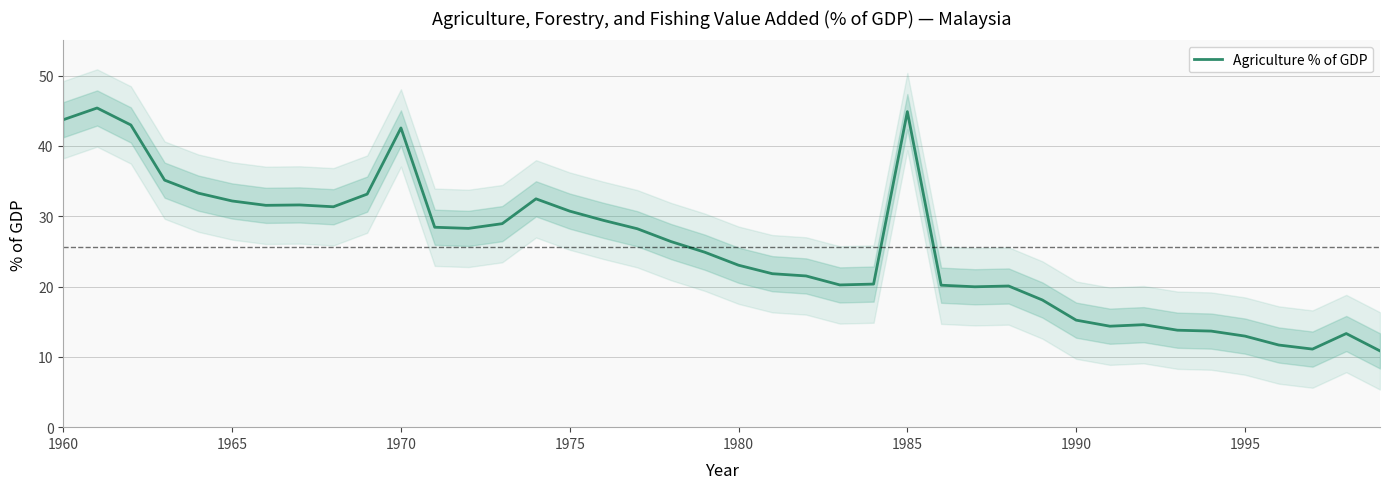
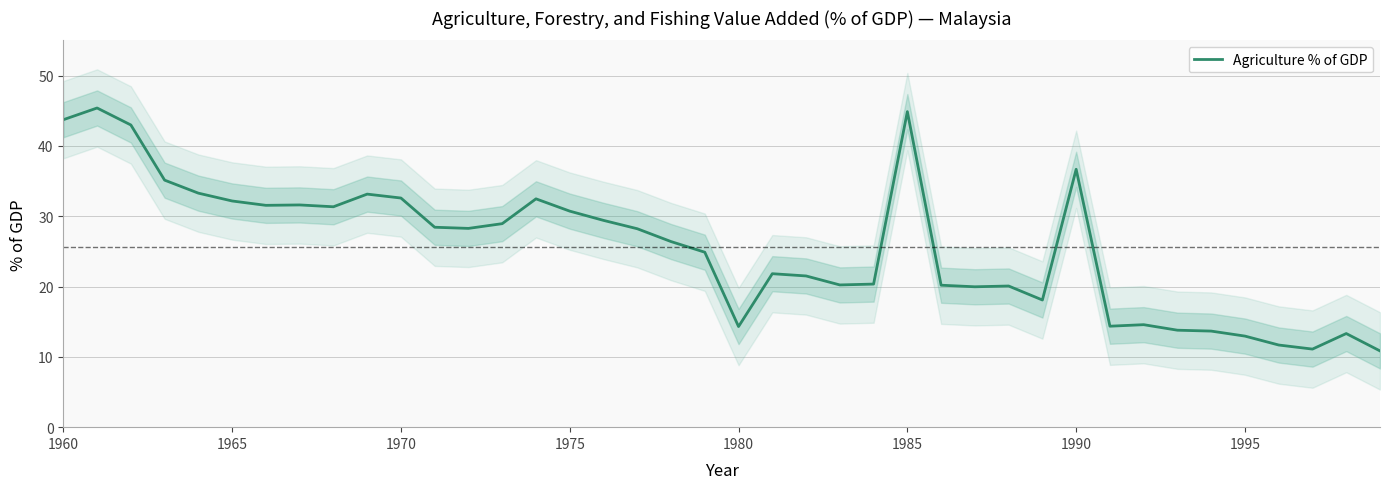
Agriculture % of GDP, 1970: 43 -> 33
Agriculture % of GDP, 1980: 23 -> 14
Agriculture % of GDP, 1990: 15 -> 37
